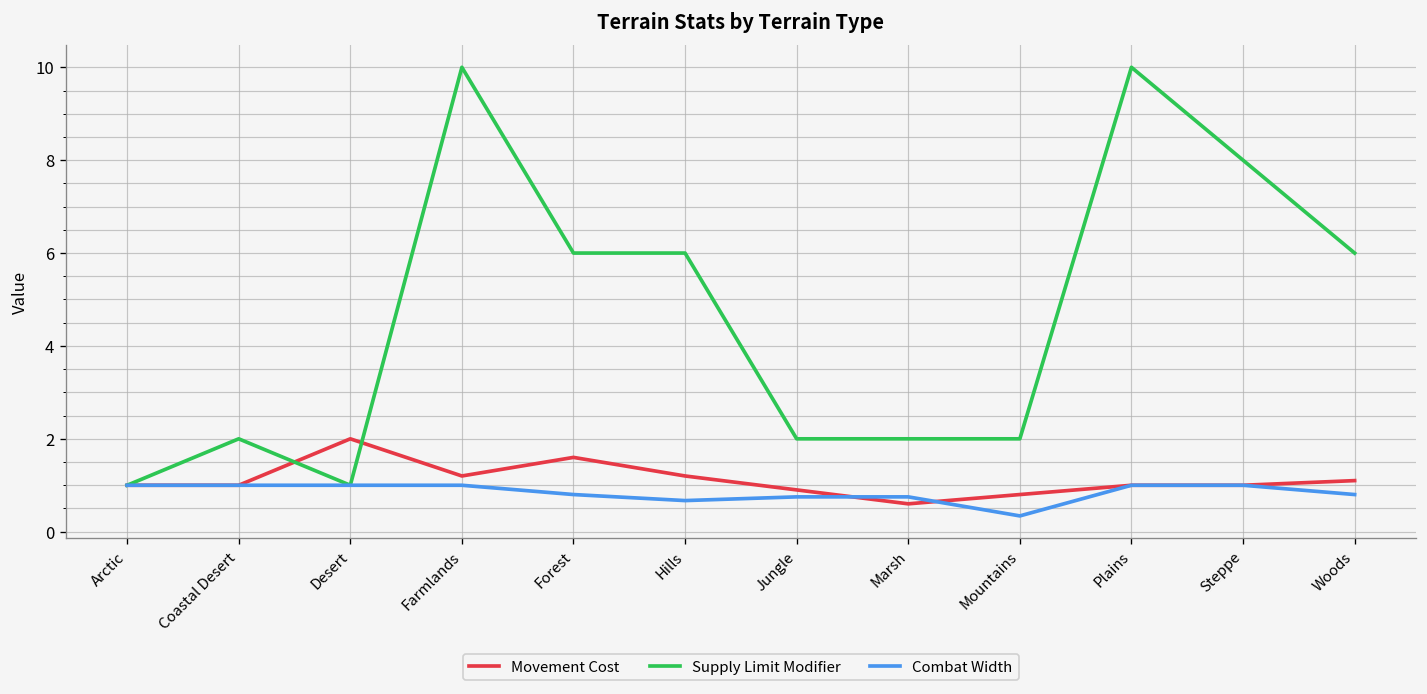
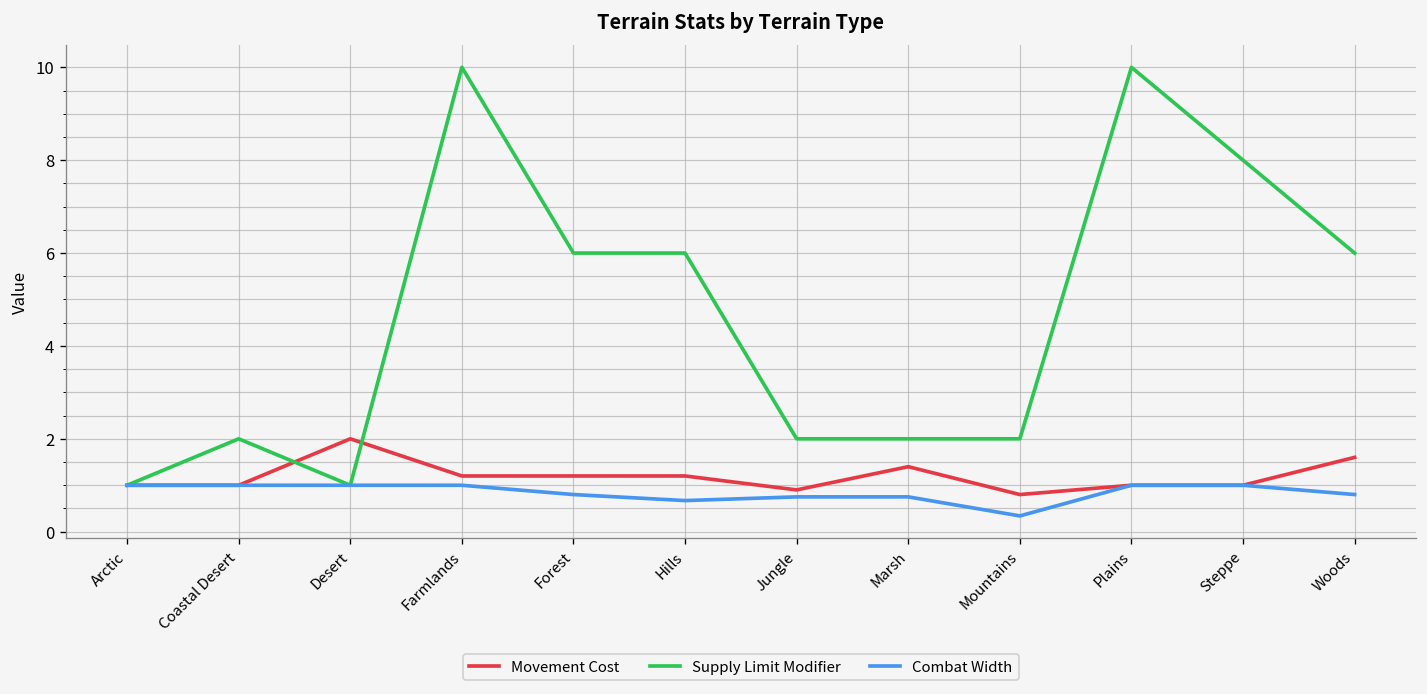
Movement Cost, Forest: 1.6 -> 1.2
Movement Cost, Marsh: 0.6 -> 1.4
Movement Cost, Woods: 1.1 -> 1.6
